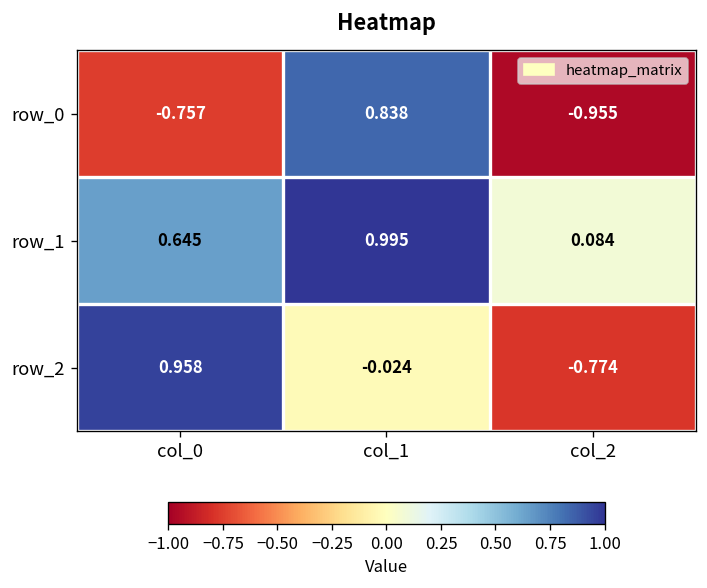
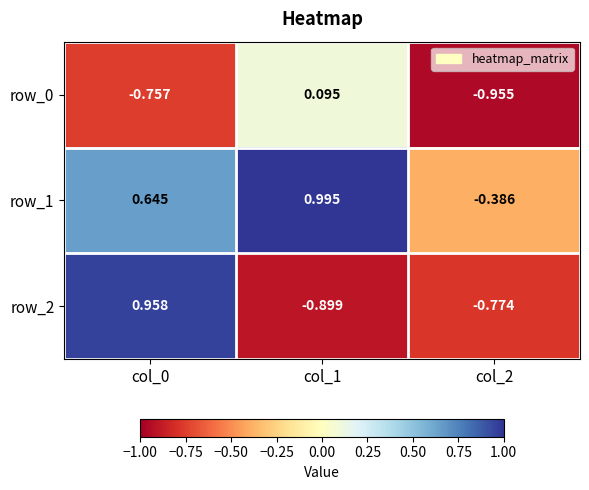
row_0, col_1: 0.838 -> 0.095
row_1, col_2: 0.084 -> -0.386
row_2, col_1: -0.024 -> -0.899
